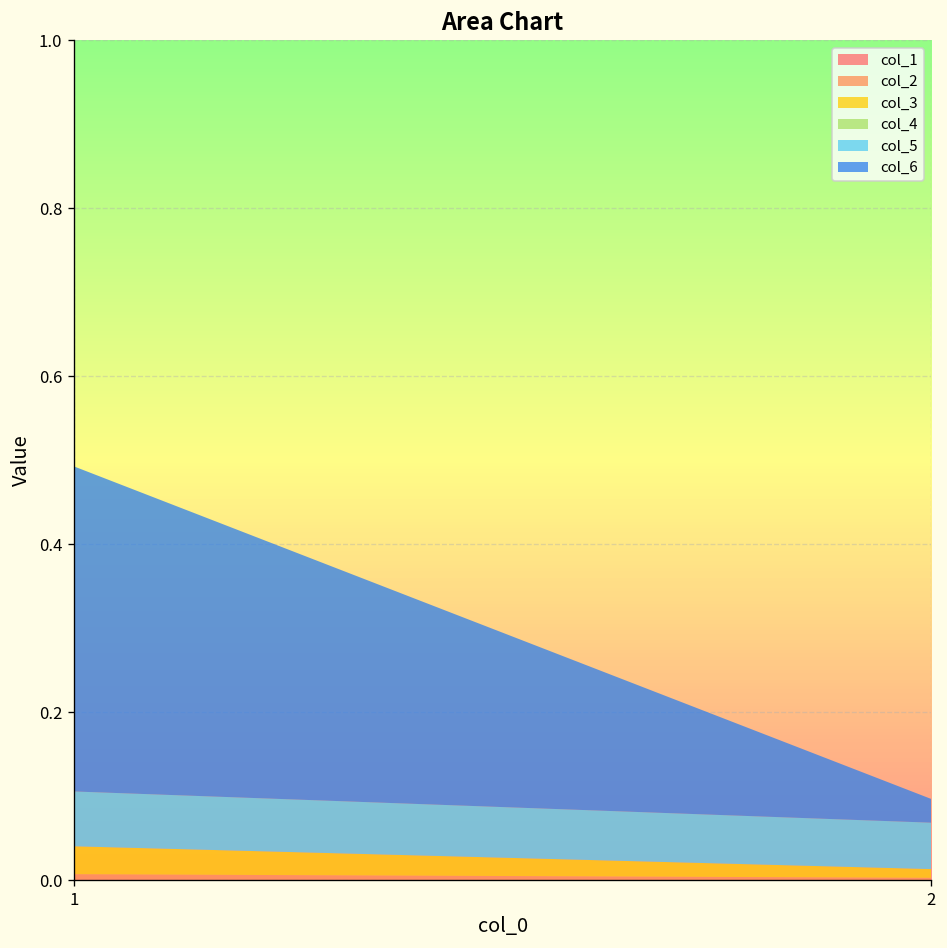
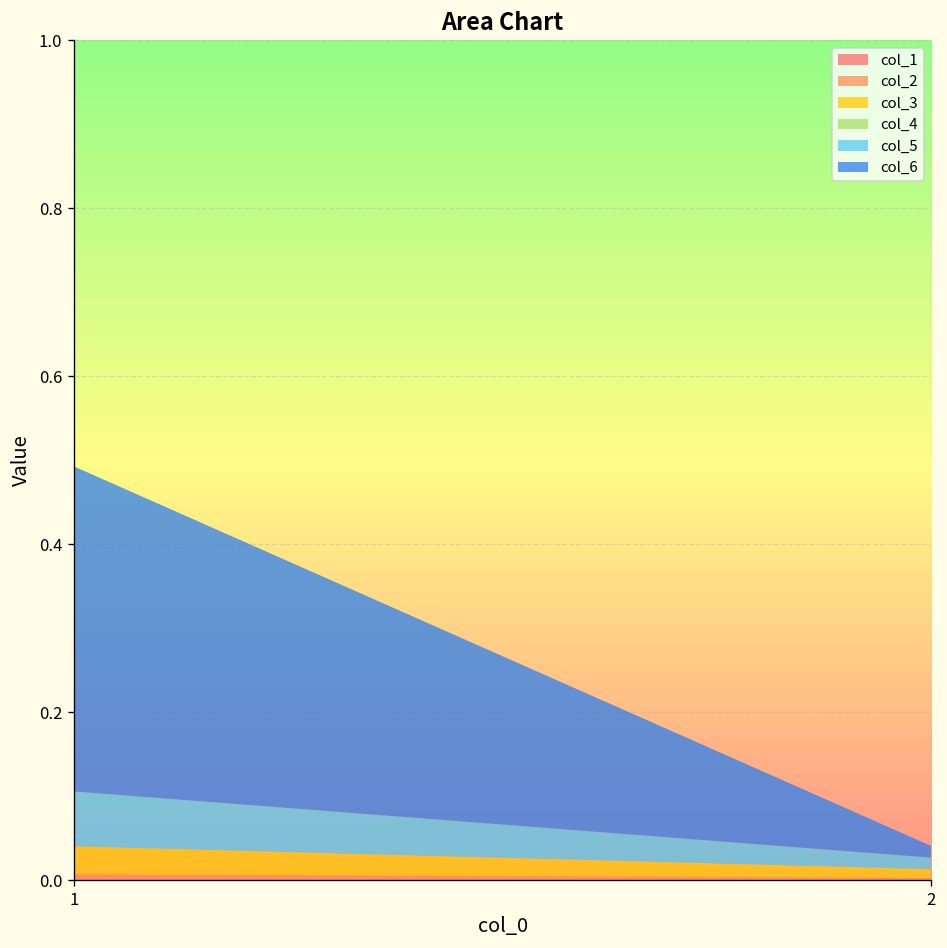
col_5, 2: 0.06 -> 0.01
col_6, 2: 0.03 -> 0.01
